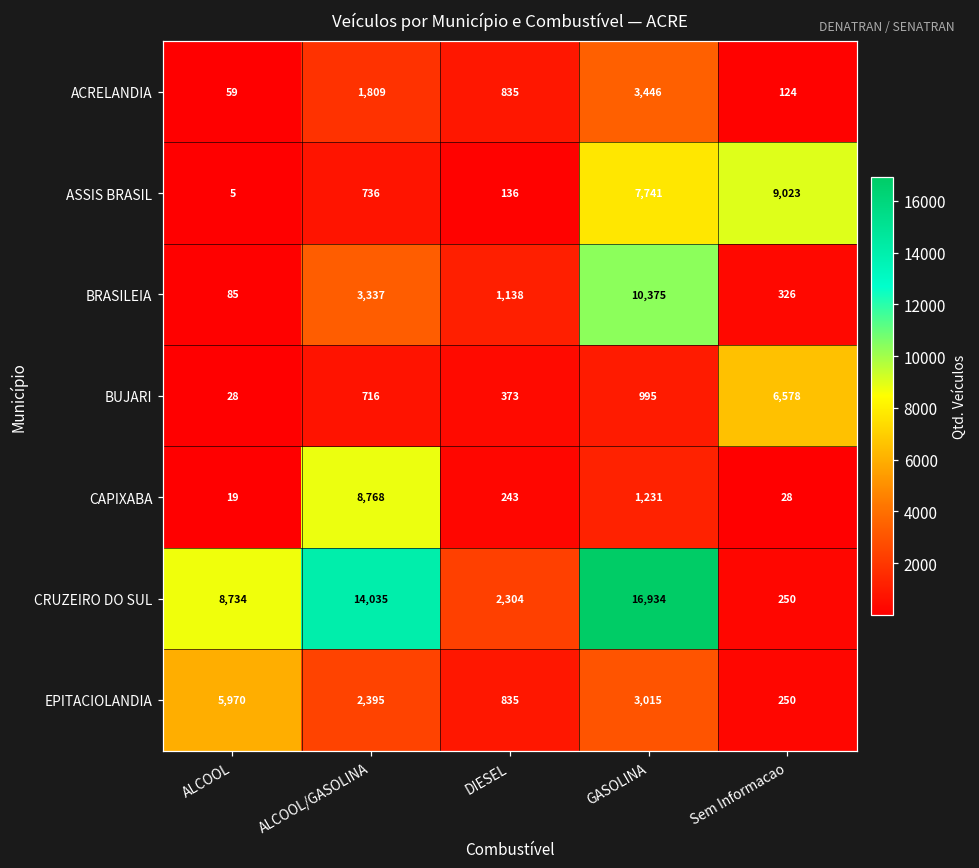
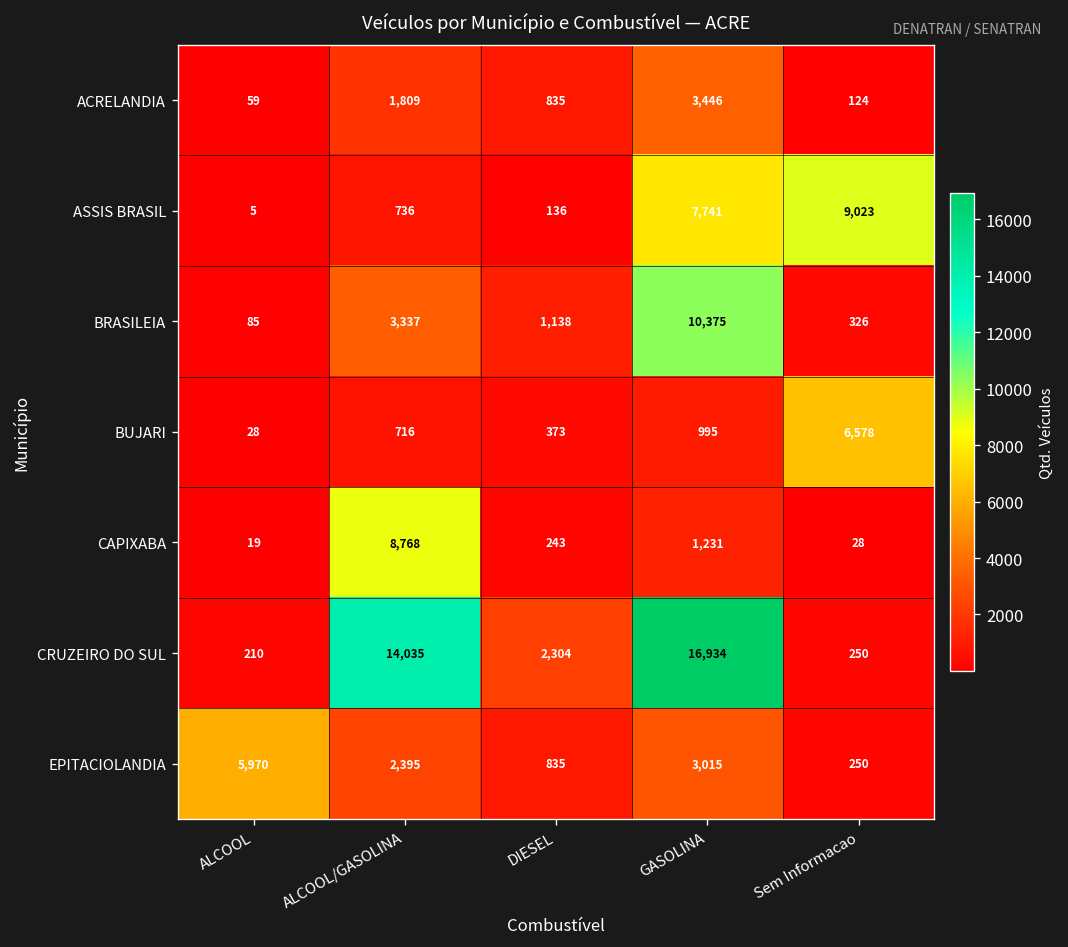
CRUZEIRO DO SUL, ALCOOL: 8,734 -> 210
